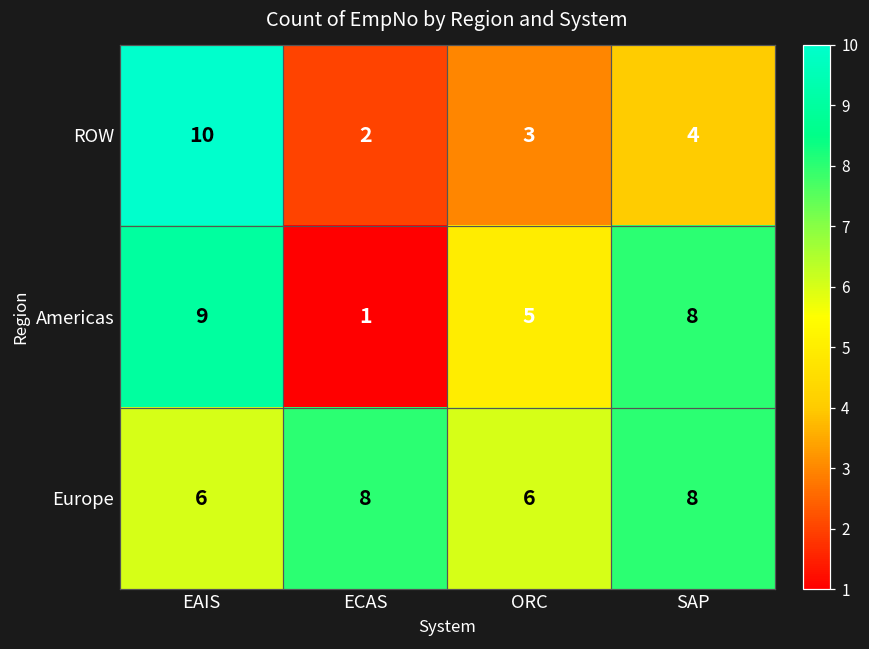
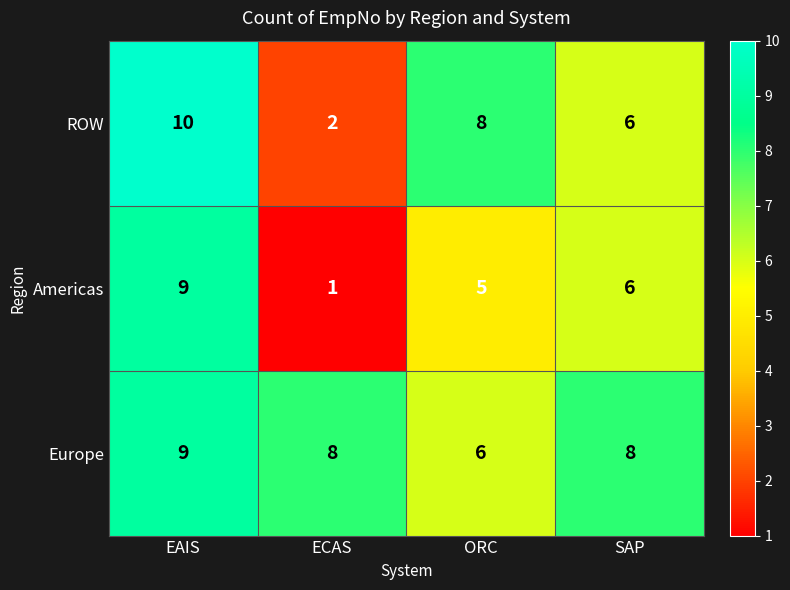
ROW, ORC: 3 -> 8
ROW, SAP: 4 -> 6
Americas, SAP: 8 -> 6
Europe, EAIS: 6 -> 9
